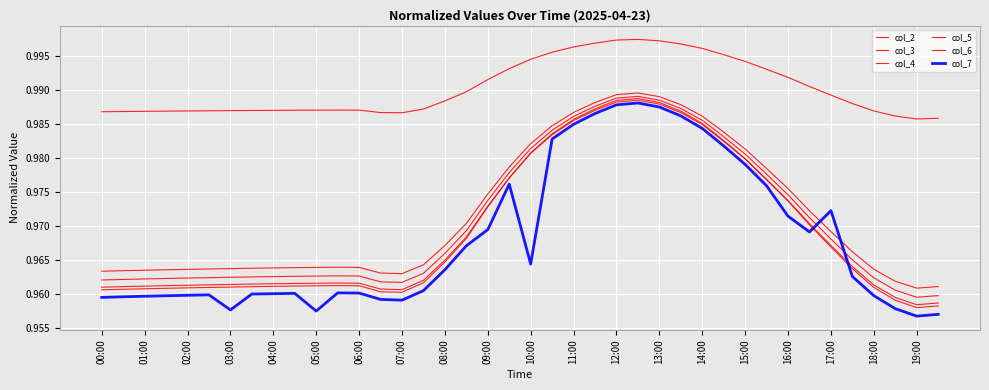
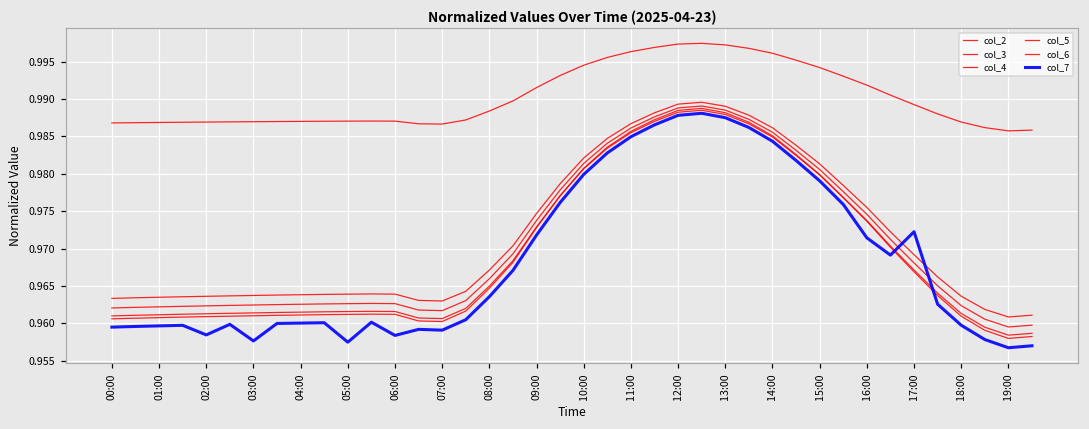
col_7, 02:00: 0.960 -> 0.958
col_7, 06:00: 0.960 -> 0.958
col_7, 09:00: 0.969 -> 0.972
col_7, 10:00: 0.964 -> 0.980
